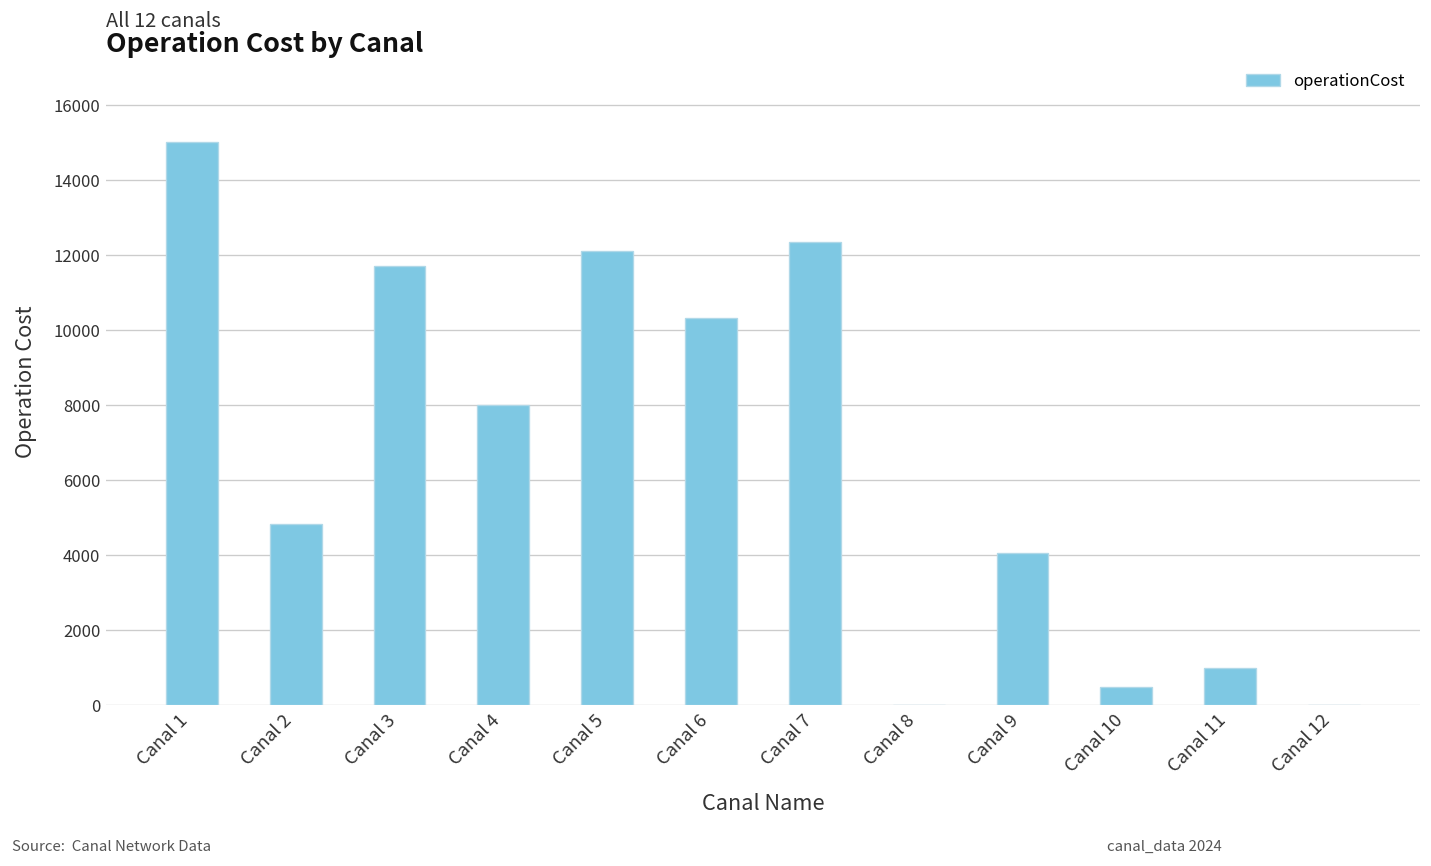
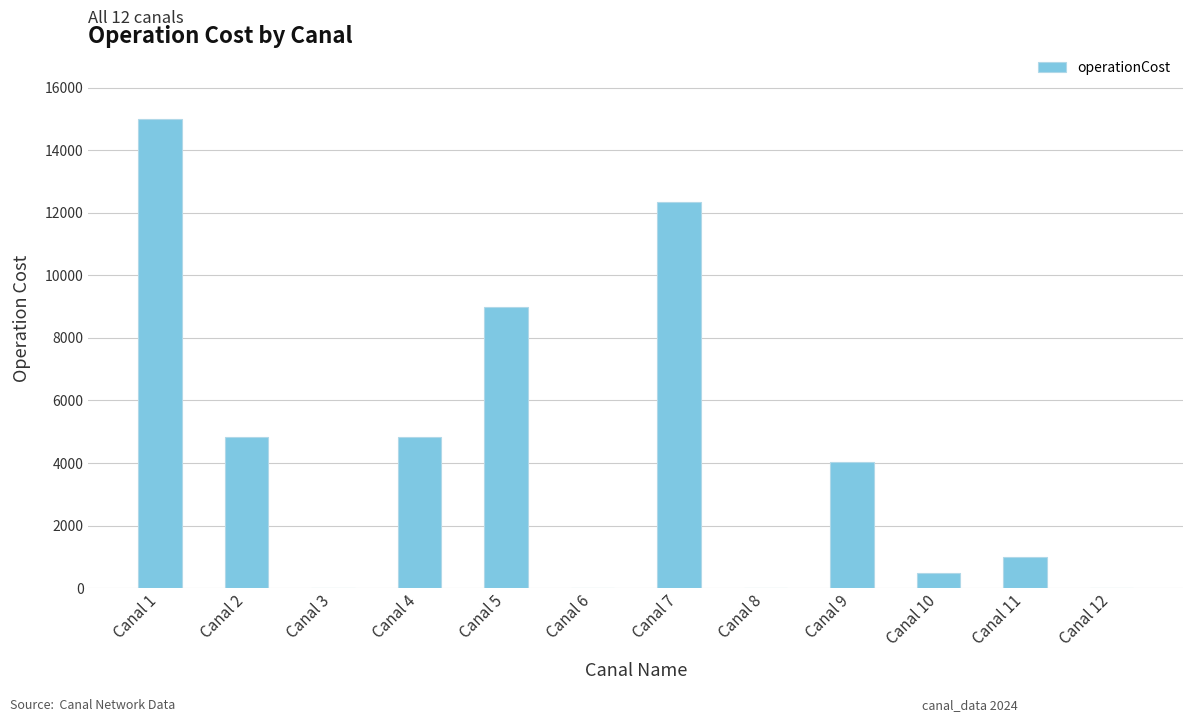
Canal 3: 11700 -> 0
Canal 4: 8000 -> 4800
Canal 5: 12100 -> 9000
Canal 6: 10300 -> 0
